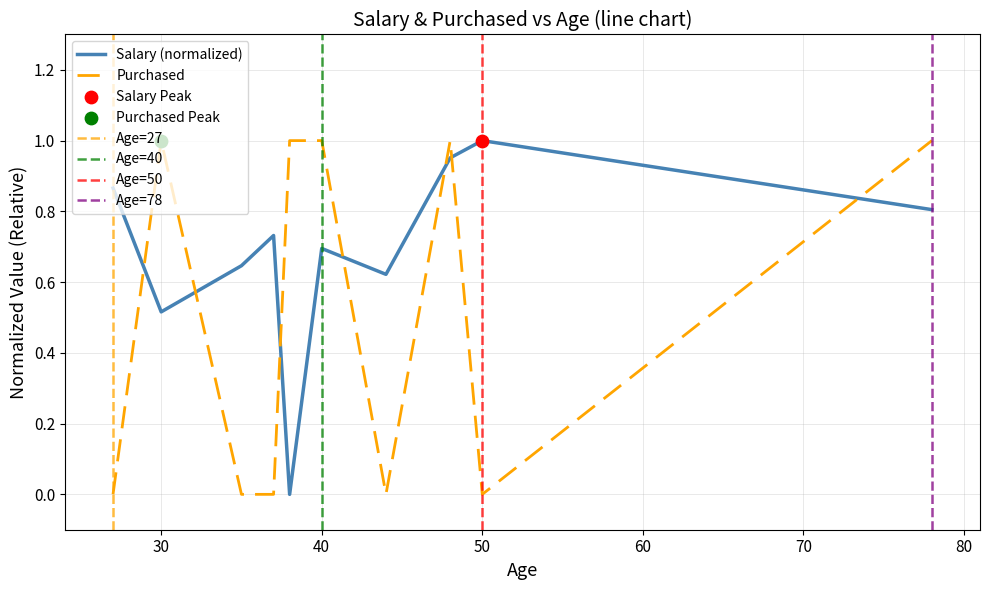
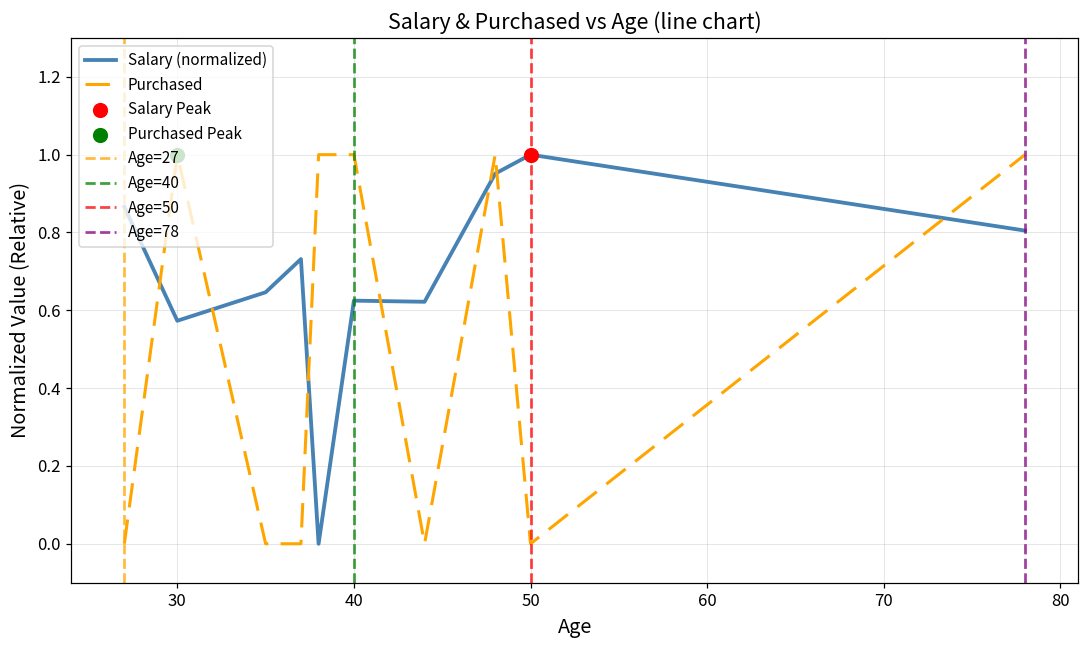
Salary (normalized), 30: 0.52 -> 0.57
Salary (normalized), 40: 0.70 -> 0.62
